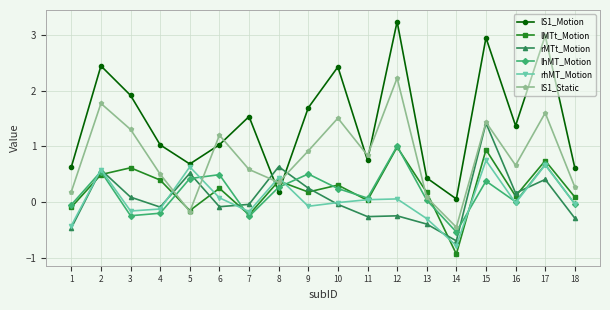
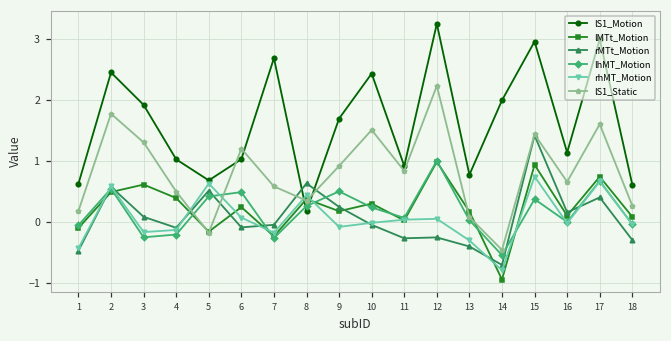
lS1_Motion, 7: 1.5 -> 2.7
lS1_Motion, 11: 0.8 -> 0.9
lS1_Motion, 13: 0.4 -> 0.8
lS1_Motion, 14: 0.1 -> 2.0
lS1_Motion, 16: 1.4 -> 1.1
